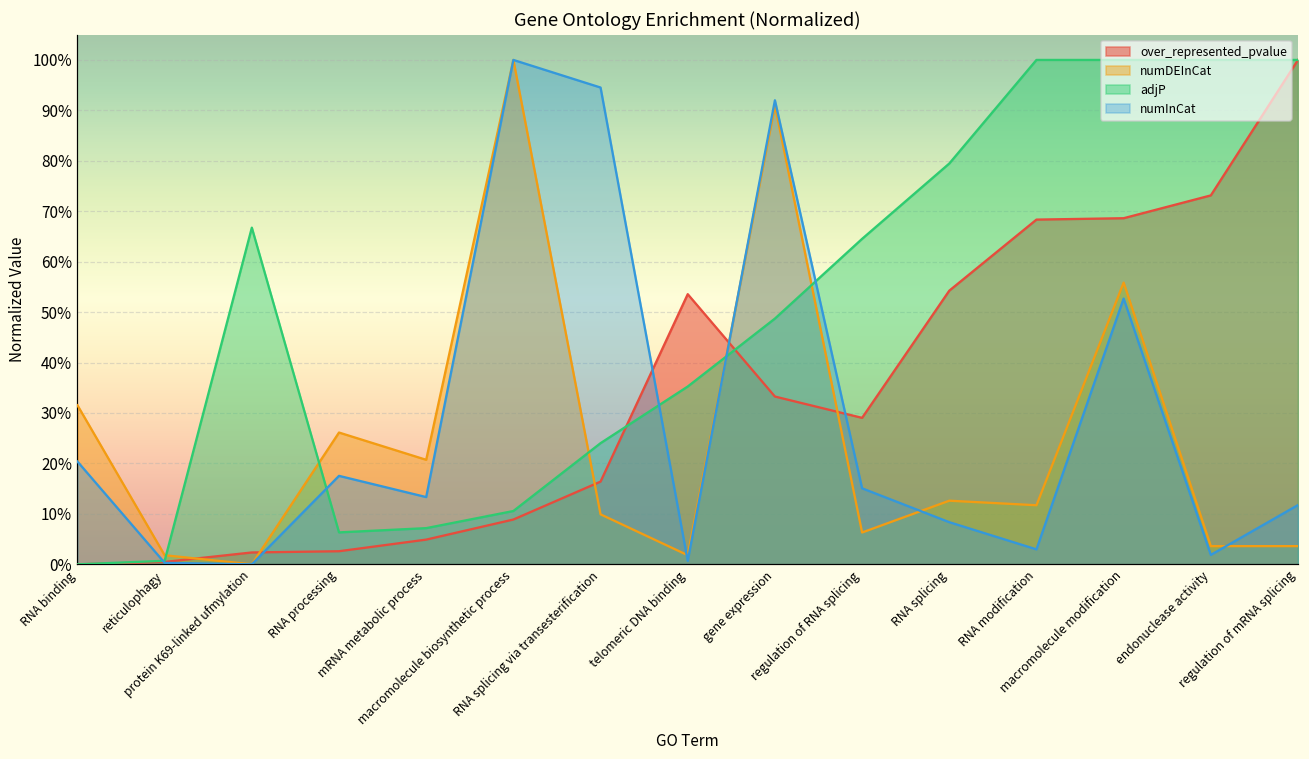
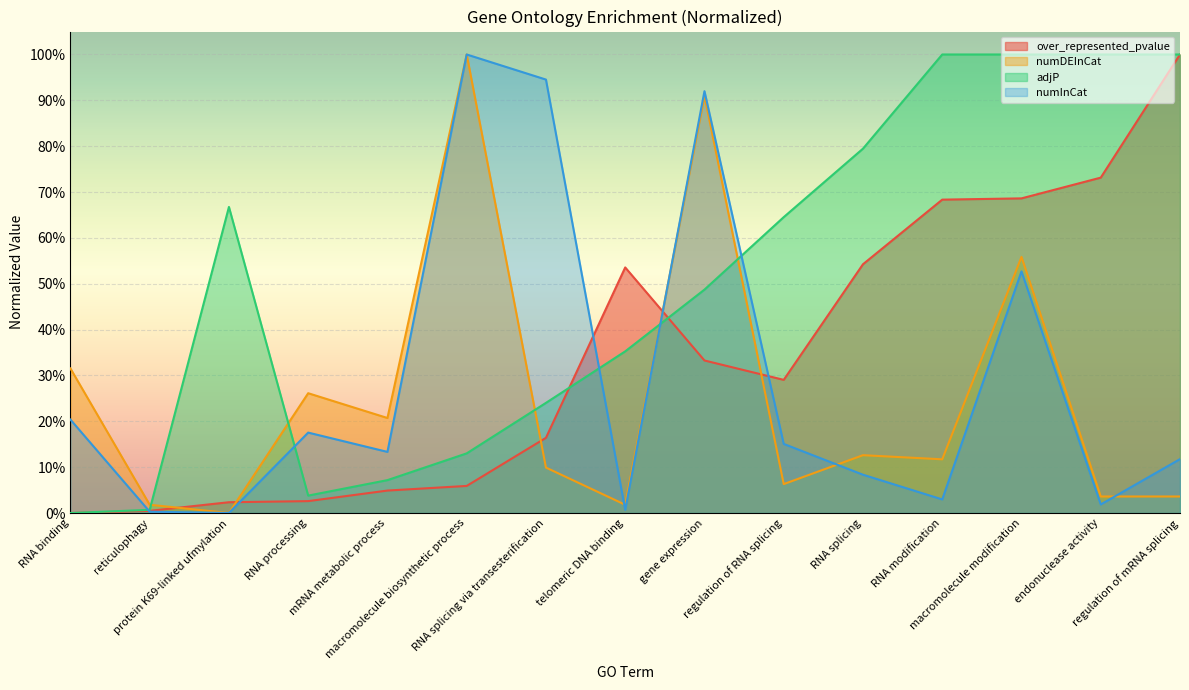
adjP, RNA processing: 6% -> 4%
over_represented_pvalue, macromolecule biosynthetic process: 9% -> 6%
adjP, macromolecule biosynthetic process: 11% -> 13%
